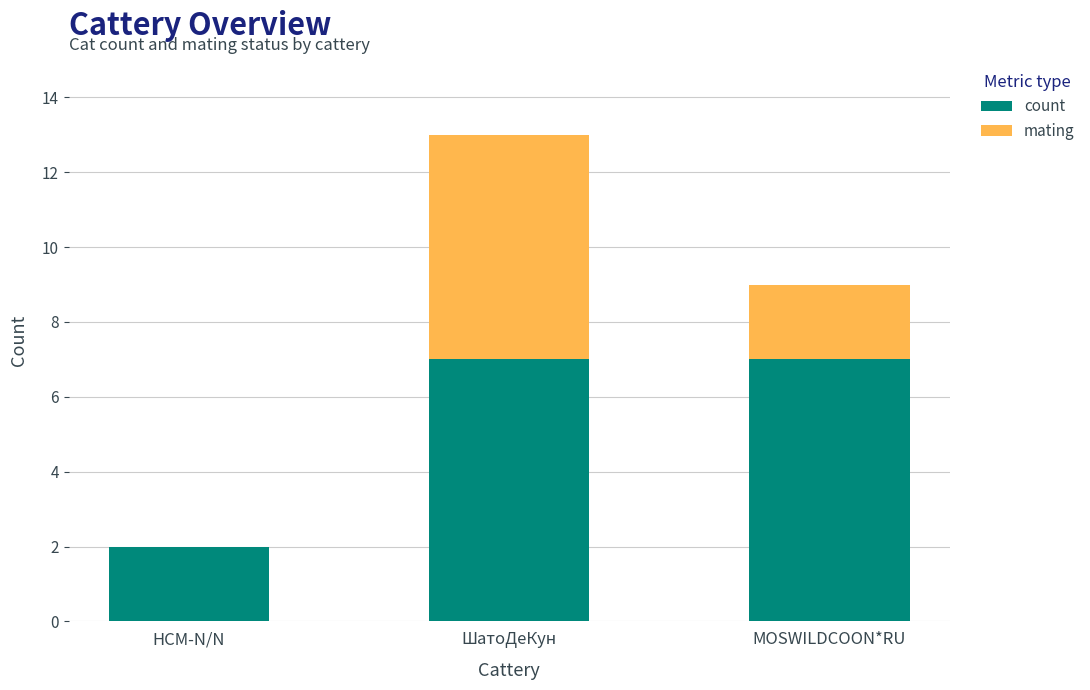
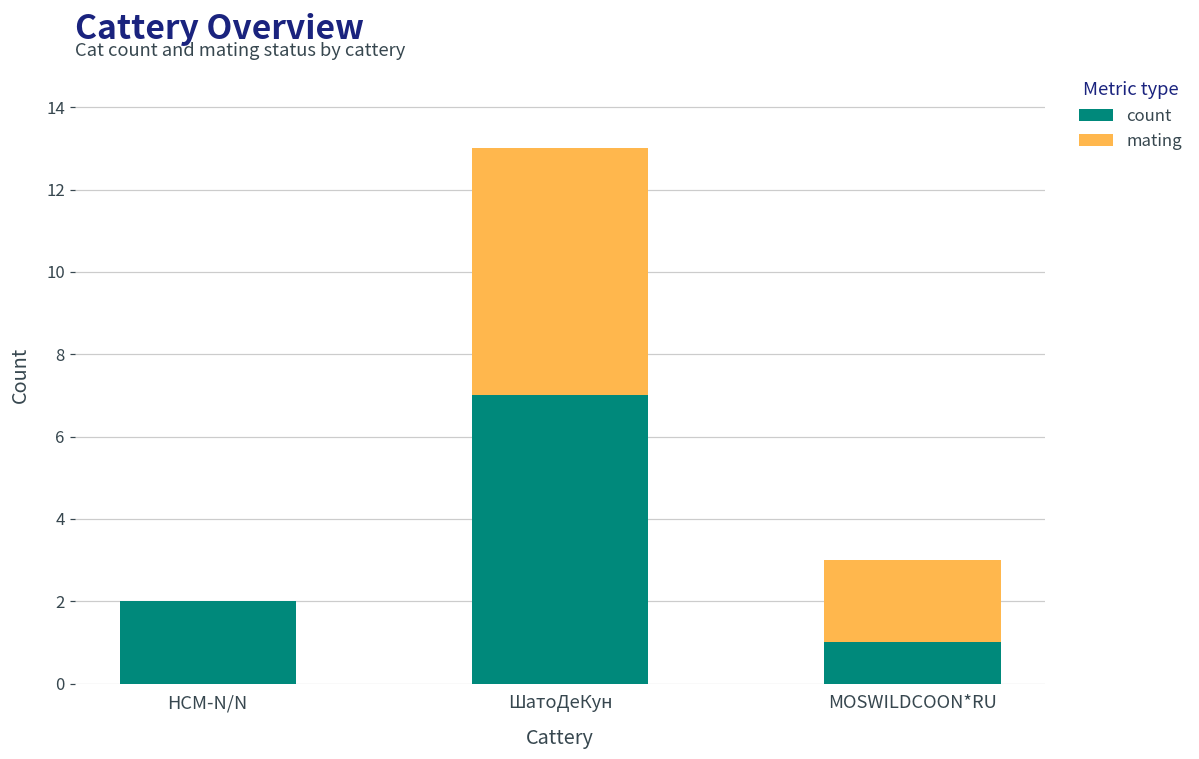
count, MOSWILDCOON*RU: 7 -> 1
